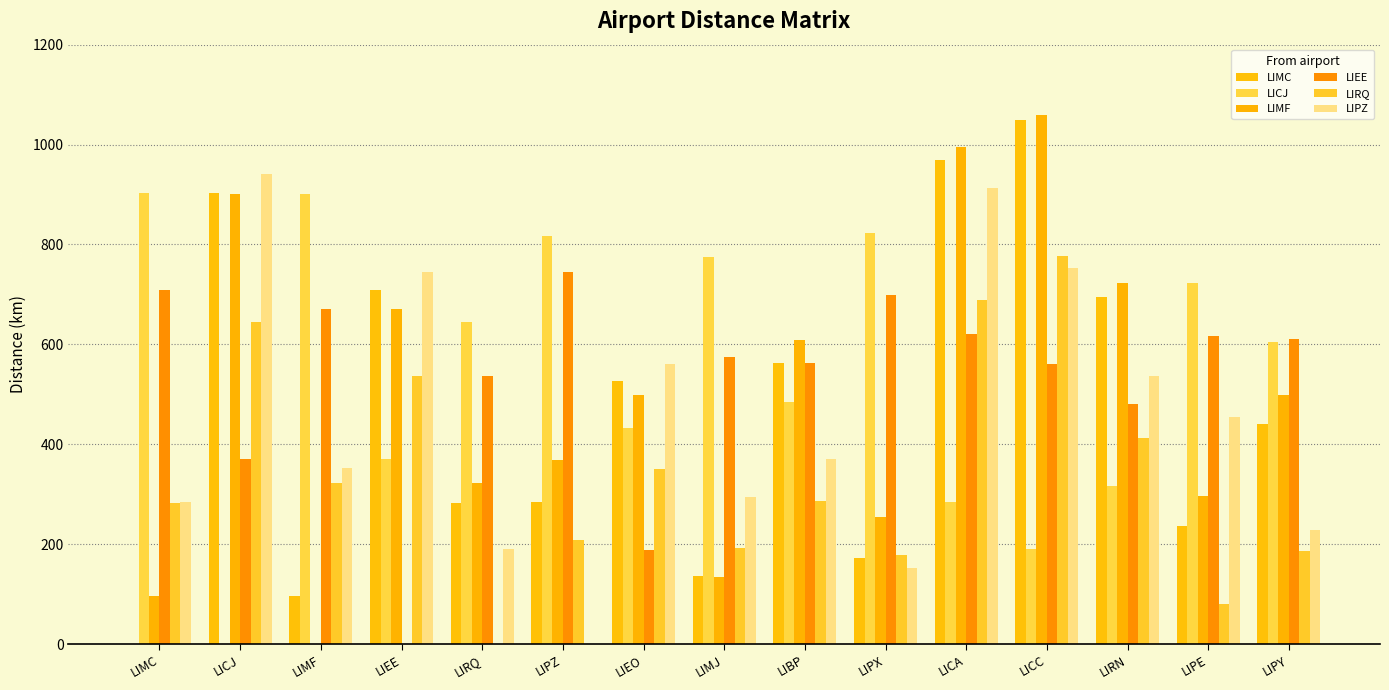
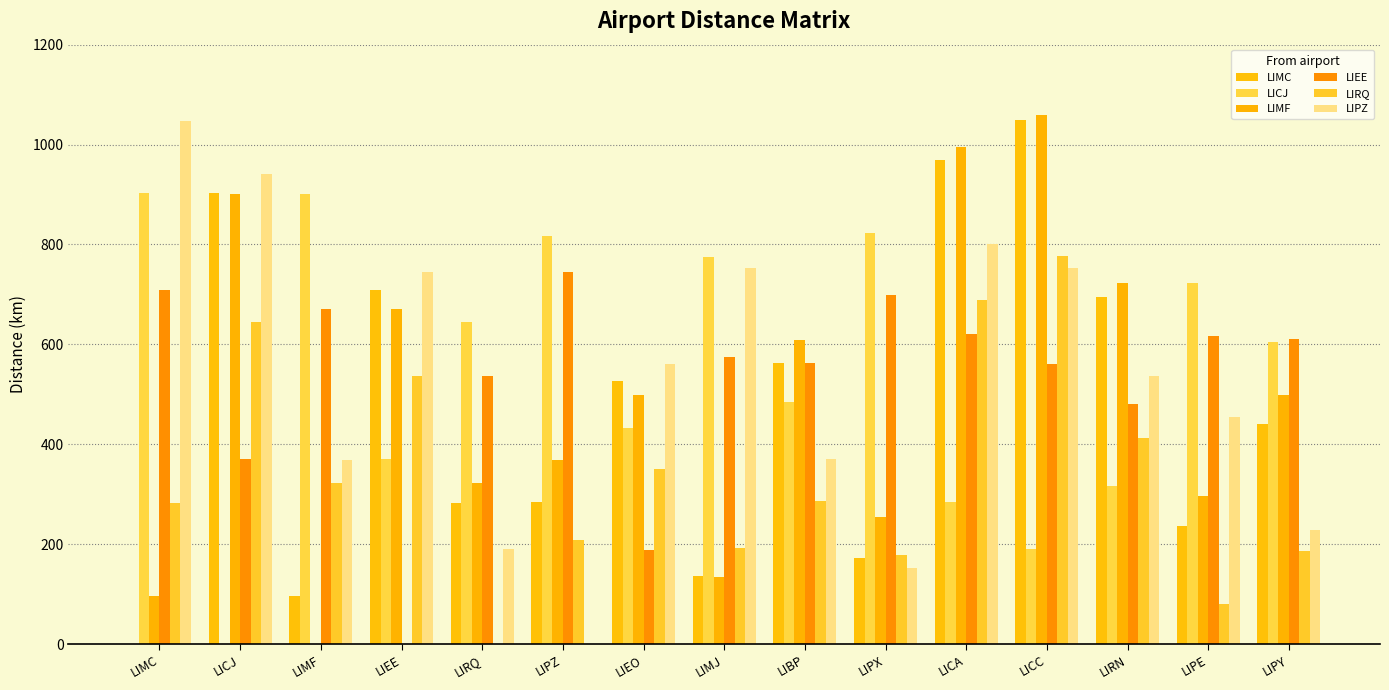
LIPZ, LIMC: 280 -> 1050
LIPZ, LIMF: 350 -> 370
LIPZ, LIMJ: 290 -> 750
LIPZ, LICA: 910 -> 800
